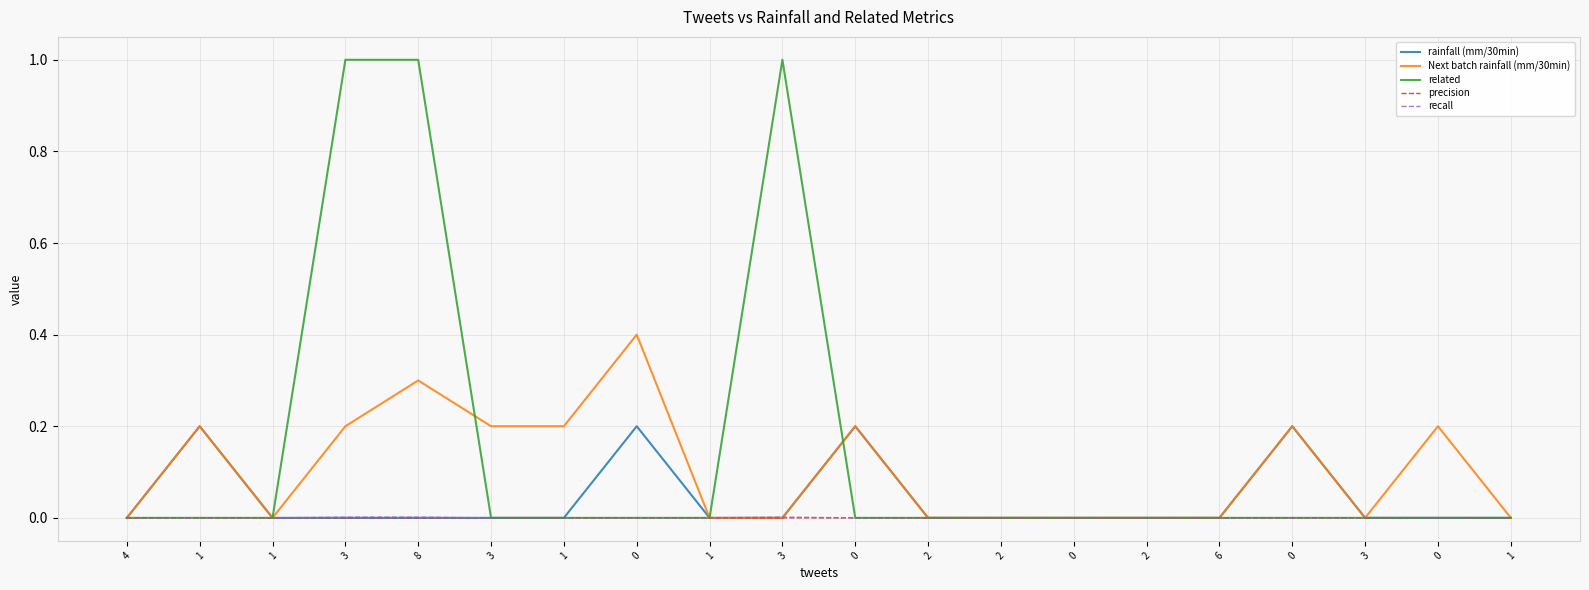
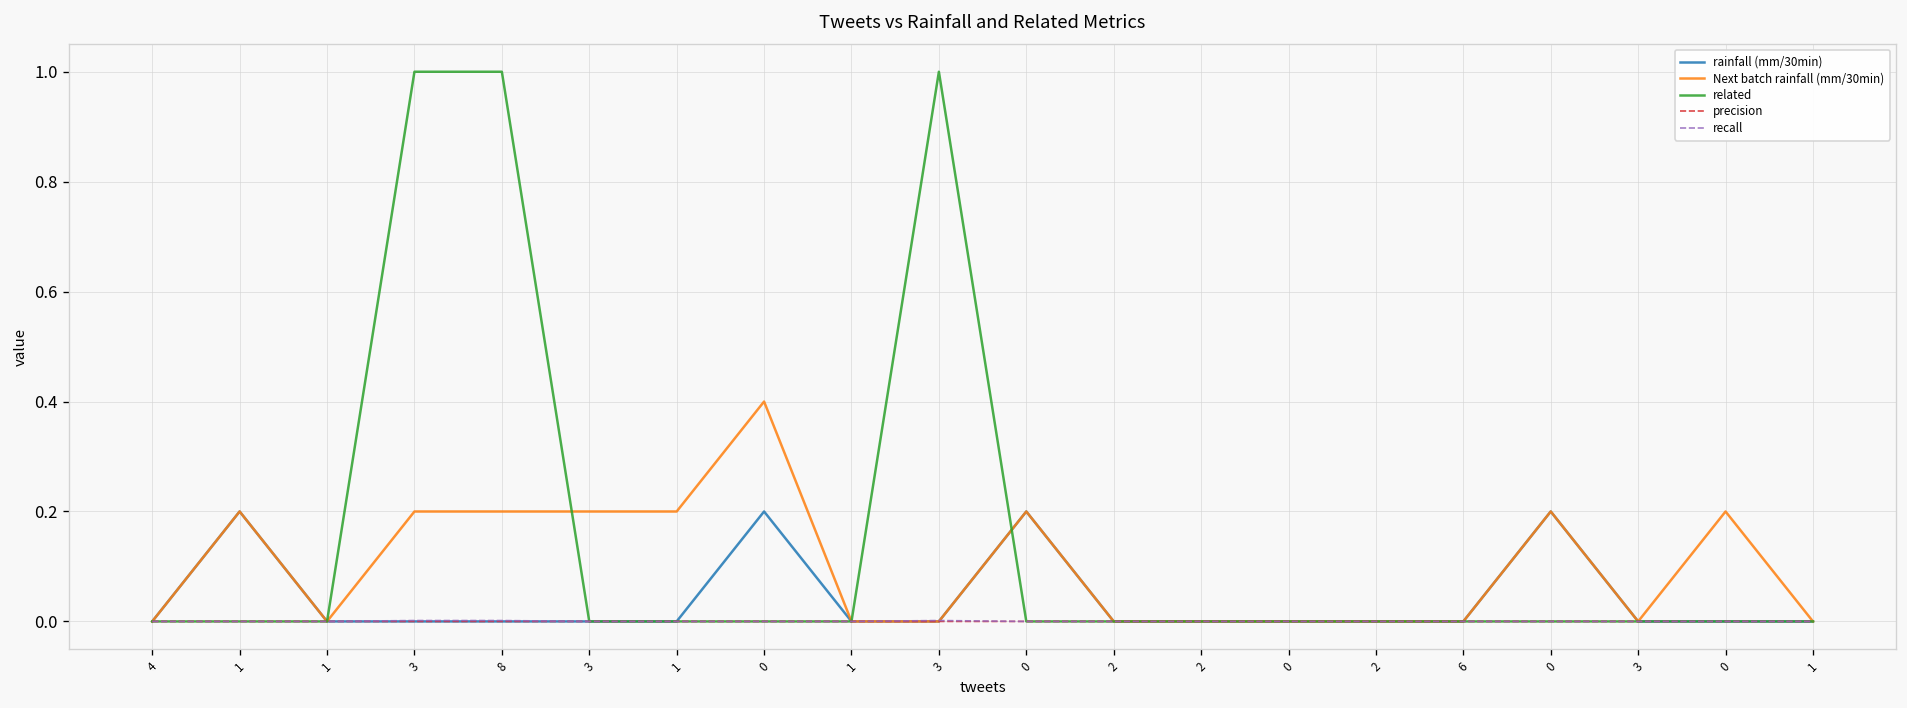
Next batch rainfall (mm/30min), 8: 0.3 -> 0.2
